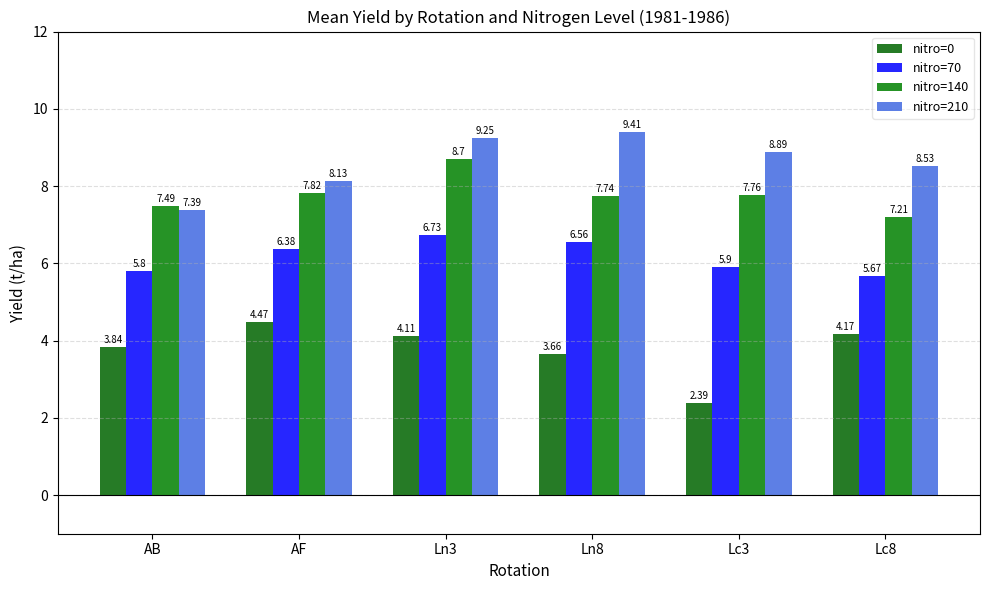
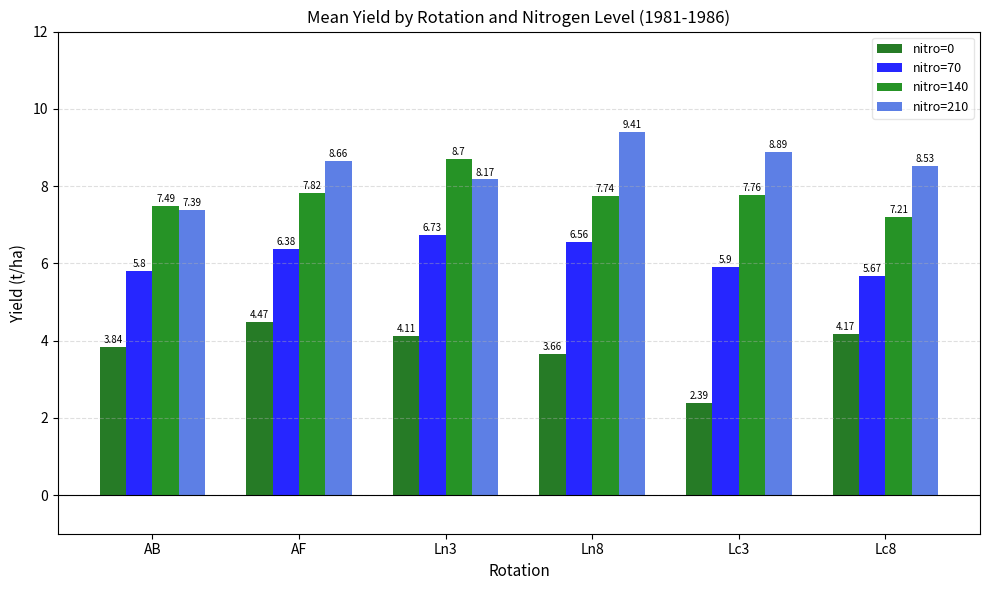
nitro=210, AF: 8.13 -> 8.66
nitro=210, Ln3: 9.25 -> 8.17
